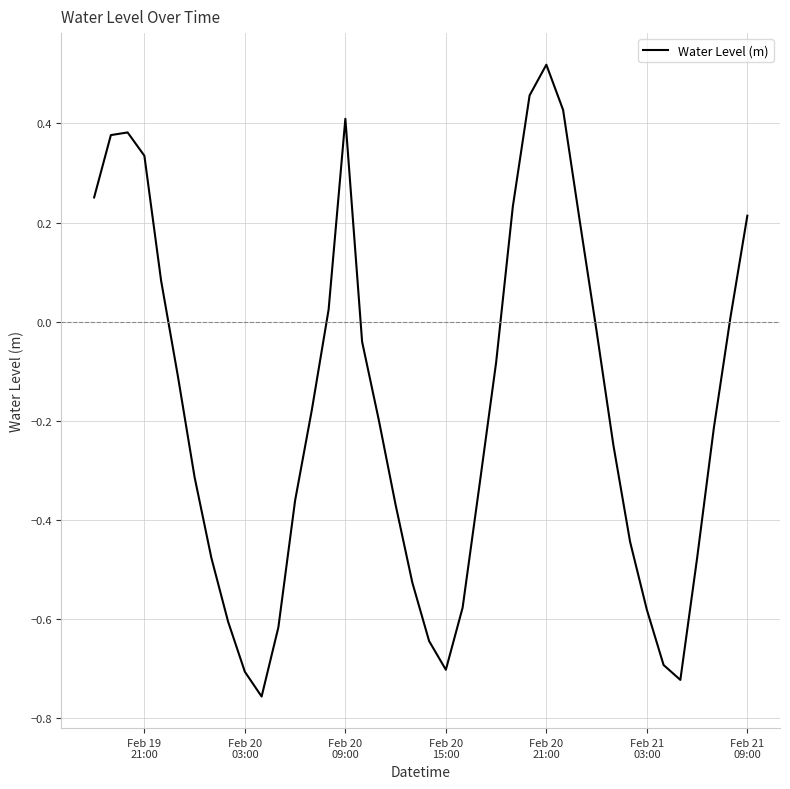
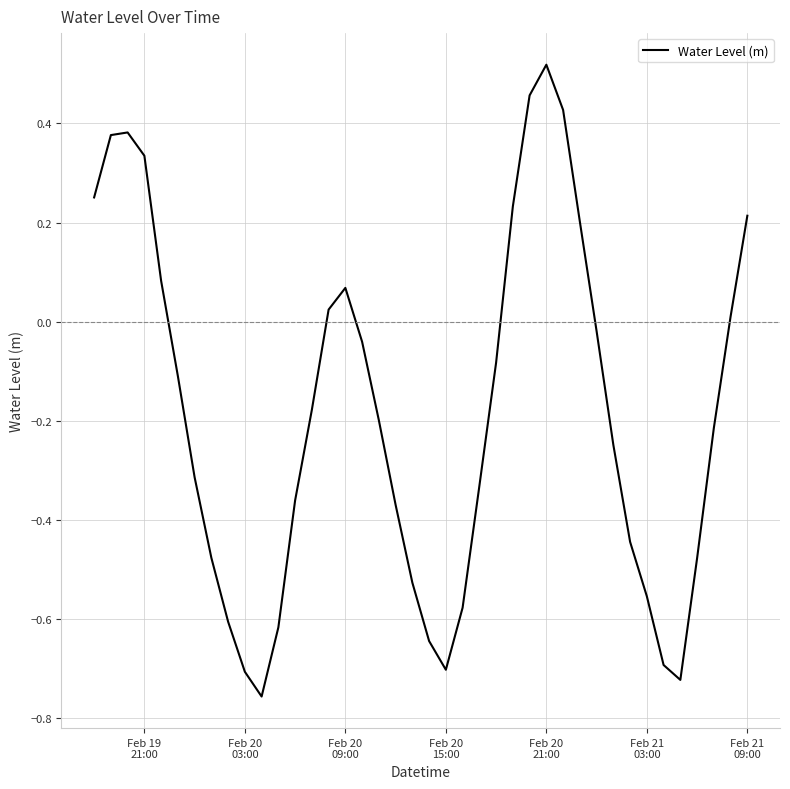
Feb 20 09:00: 0.41 -> 0.07
Feb 21 03:00: -0.58 -> -0.55
